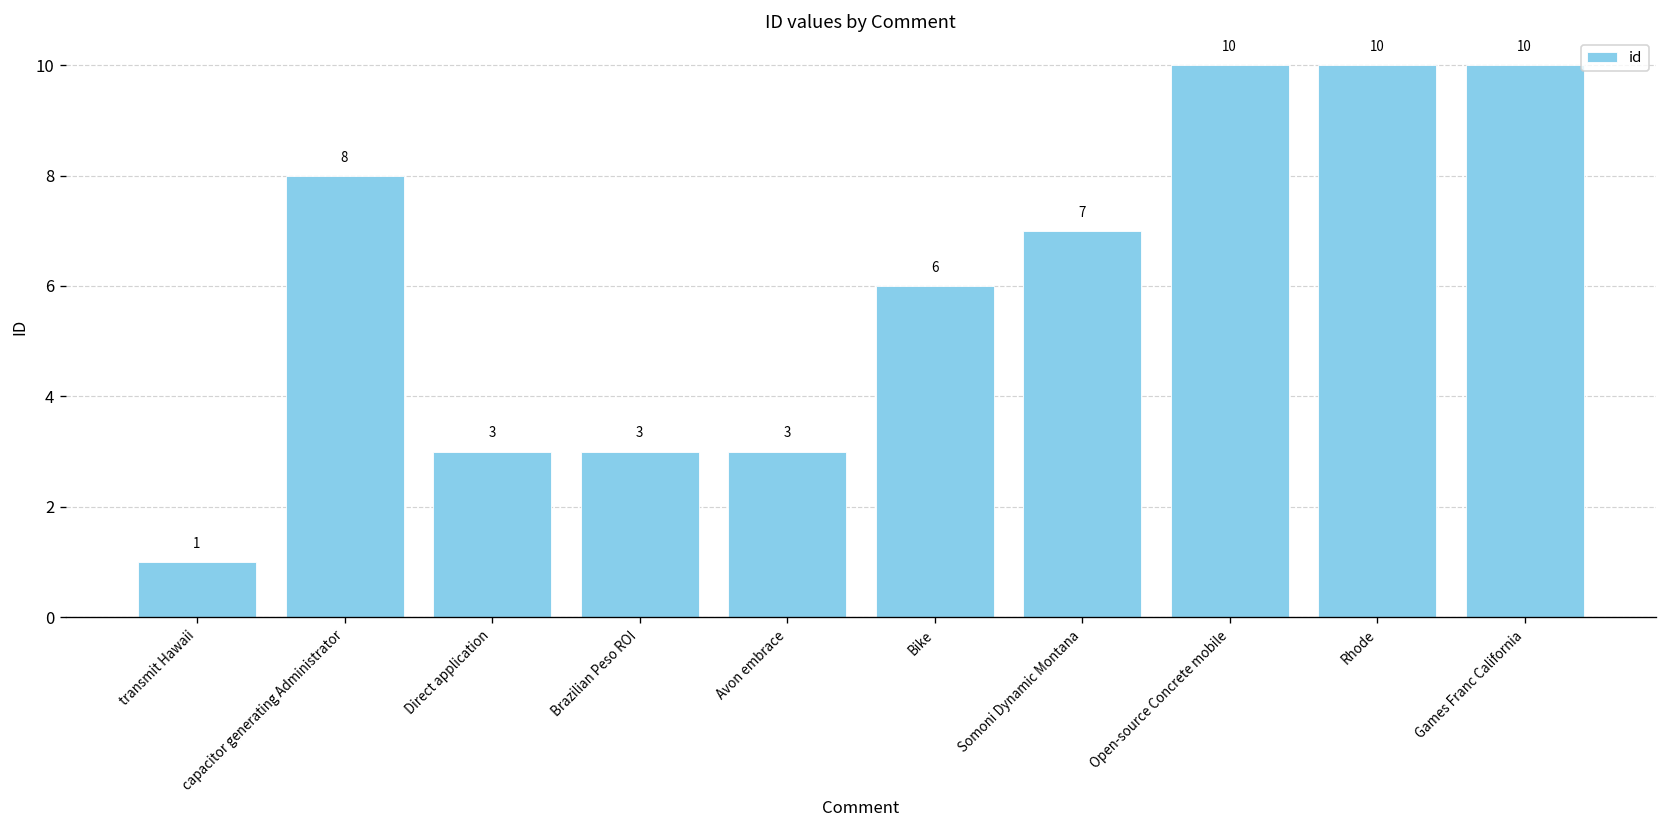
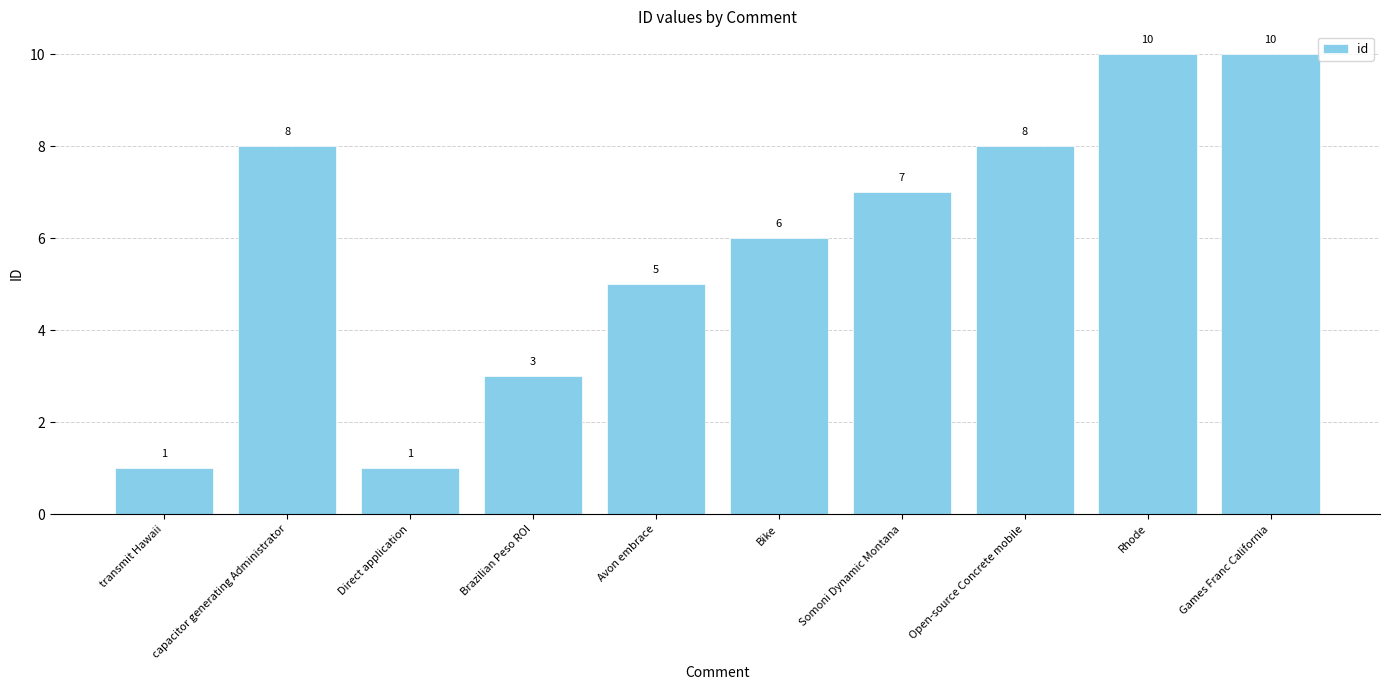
Direct application: 3 -> 1
Avon embrace: 3 -> 5
Open-source Concrete mobile: 10 -> 8
